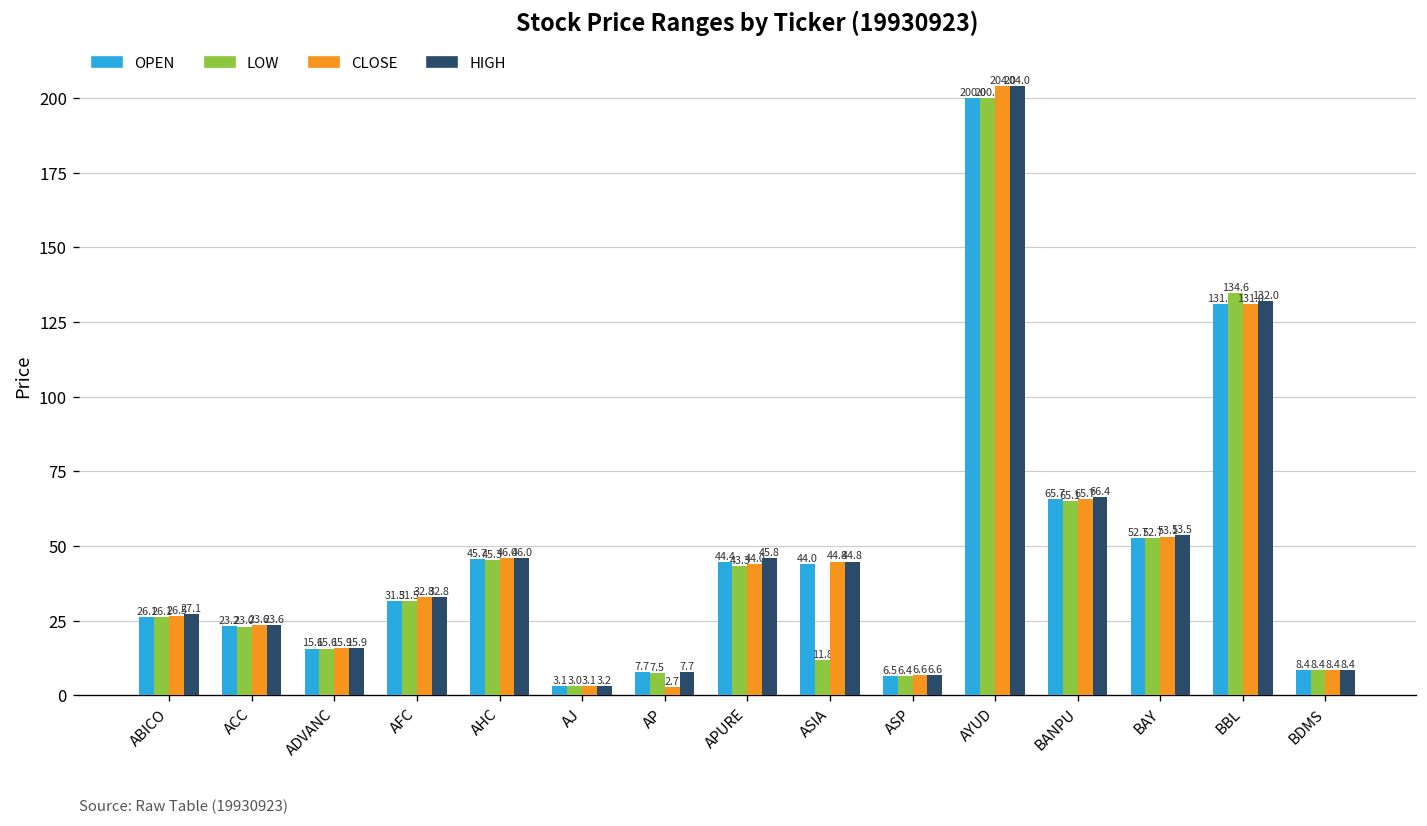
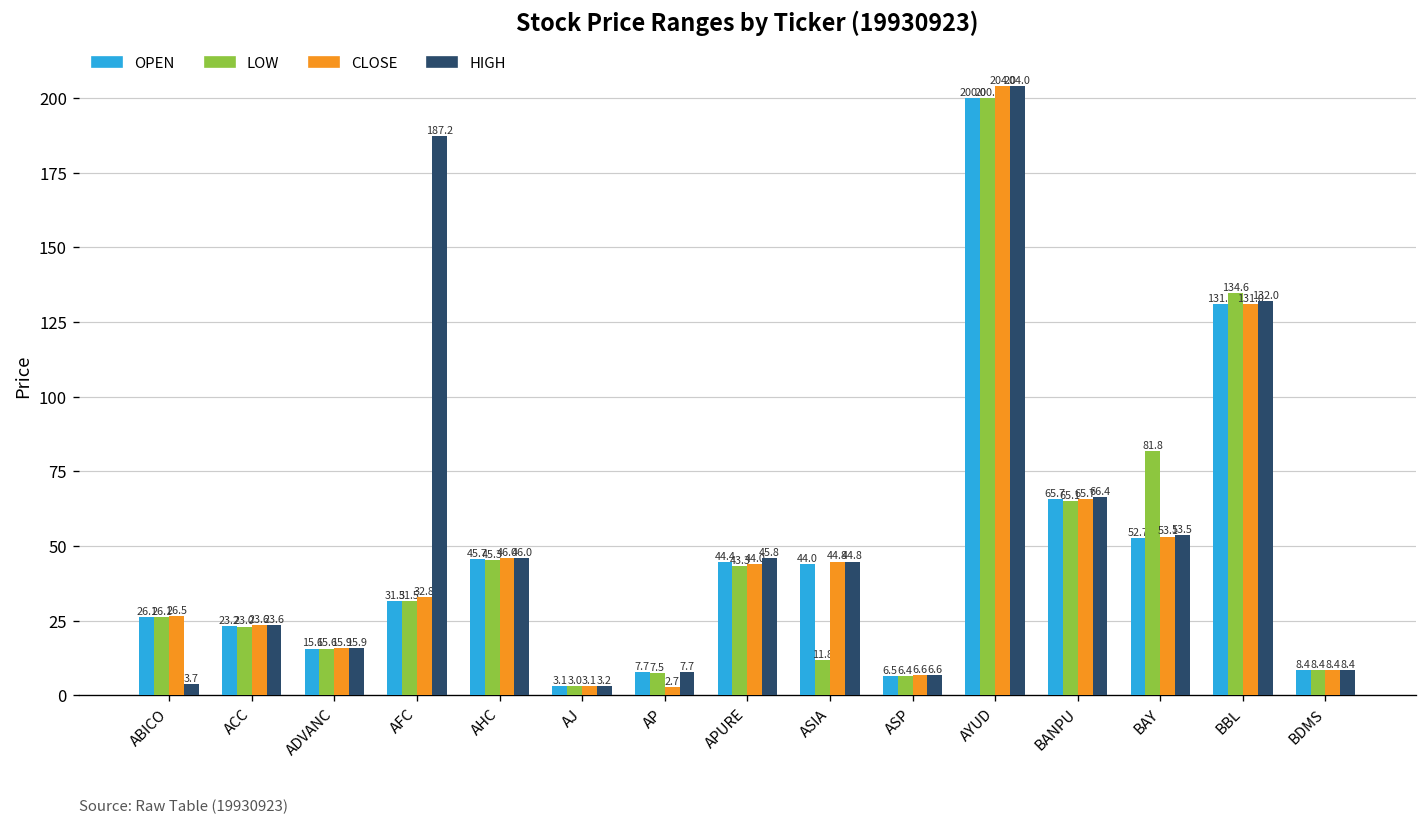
HIGH, ABICO: 27.1 -> 3.7
HIGH, AFC: 32.8 -> 187.2
LOW, BAY: 52.7 -> 81.8
